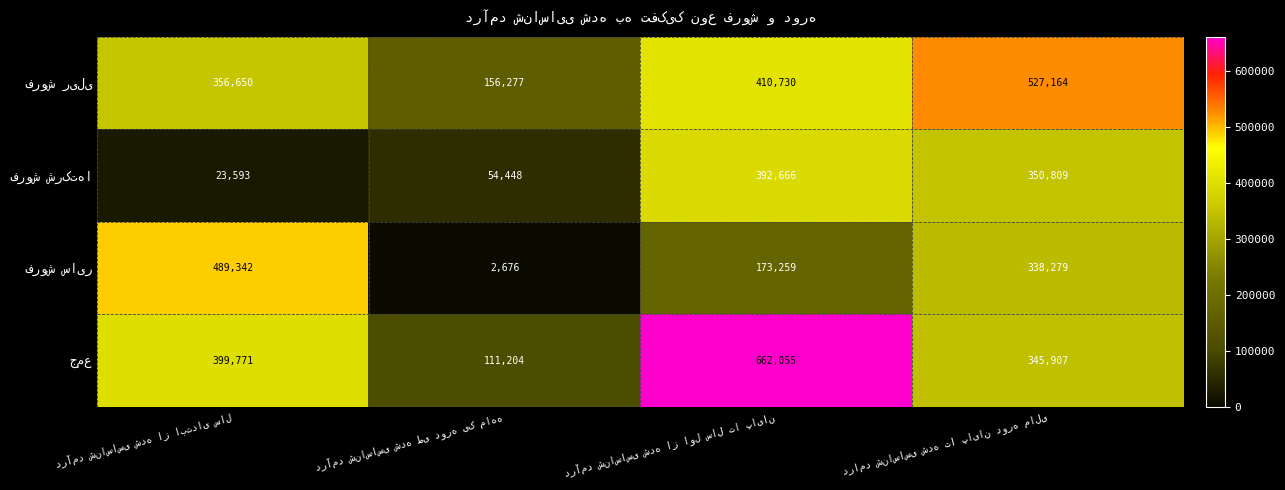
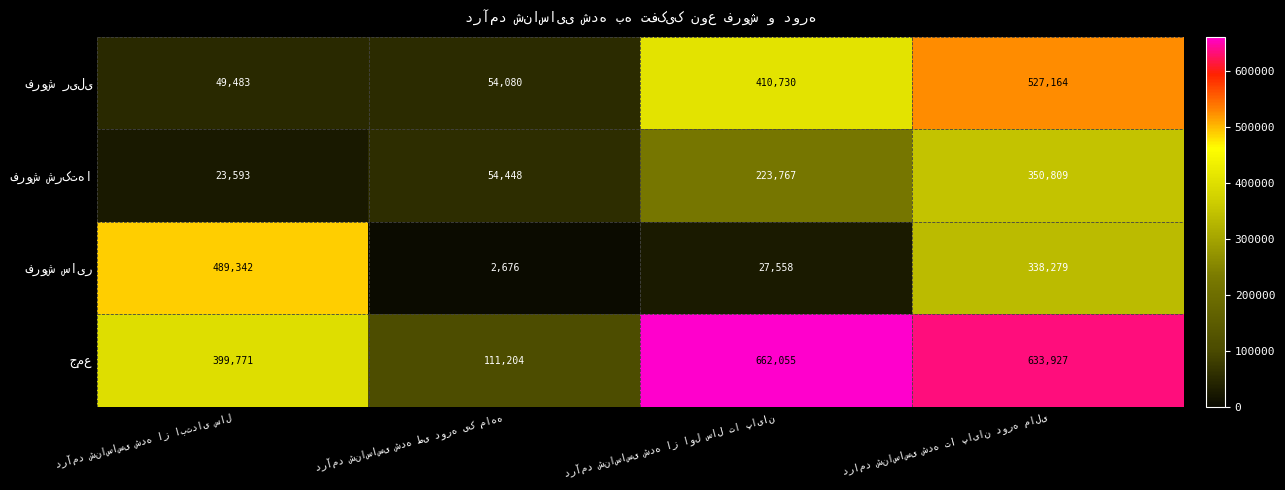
فروش ریلی, درآمد شناساسی شده از ابتدای سال: 356,650 -> 49,483
فروش ریلی, درآمد شناساسی شده طی دوره یک ماهه: 156,277 -> 54,080
فروش شرکتها, درآمد شناساسی شده از اول سال تا پایان: 392,666 -> 223,767
فروش سایر, درآمد شناساسی شده از اول سال تا پایان: 173,259 -> 27,558
جمع, درامد شناساسی شده تا پایان دوره مالی: 345,907 -> 633,927
